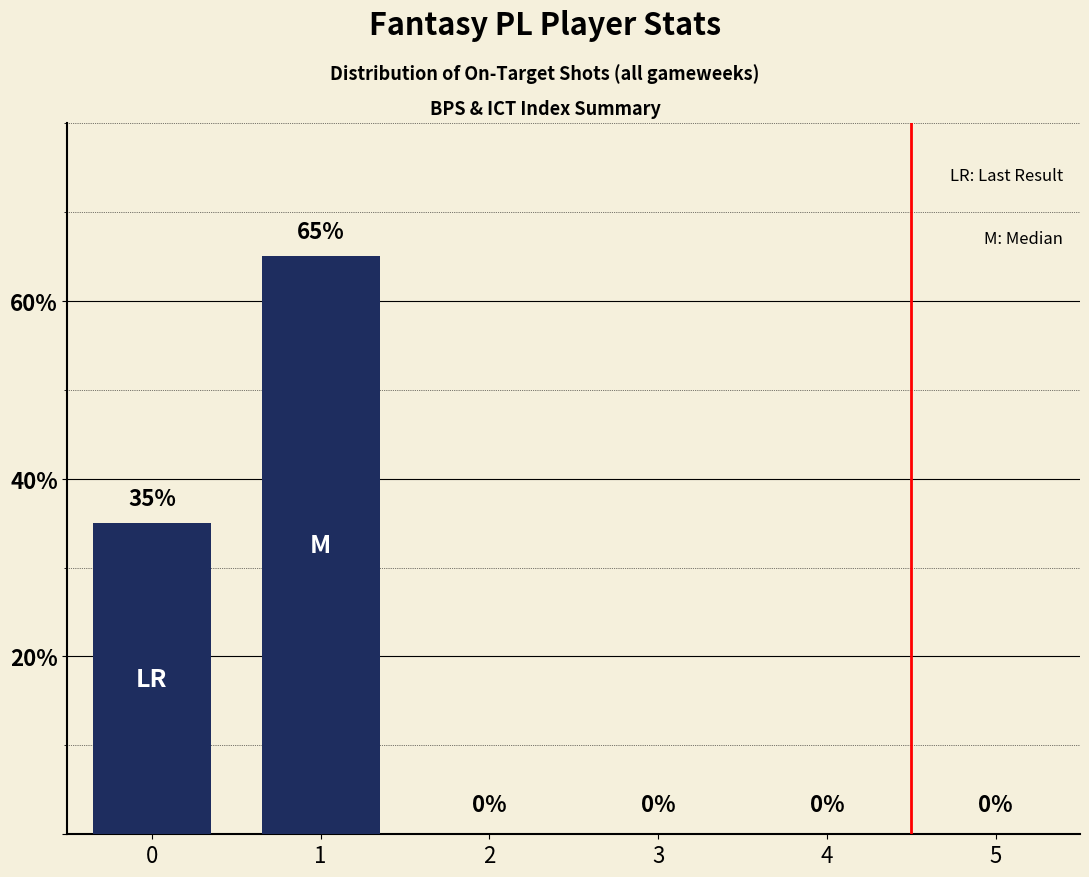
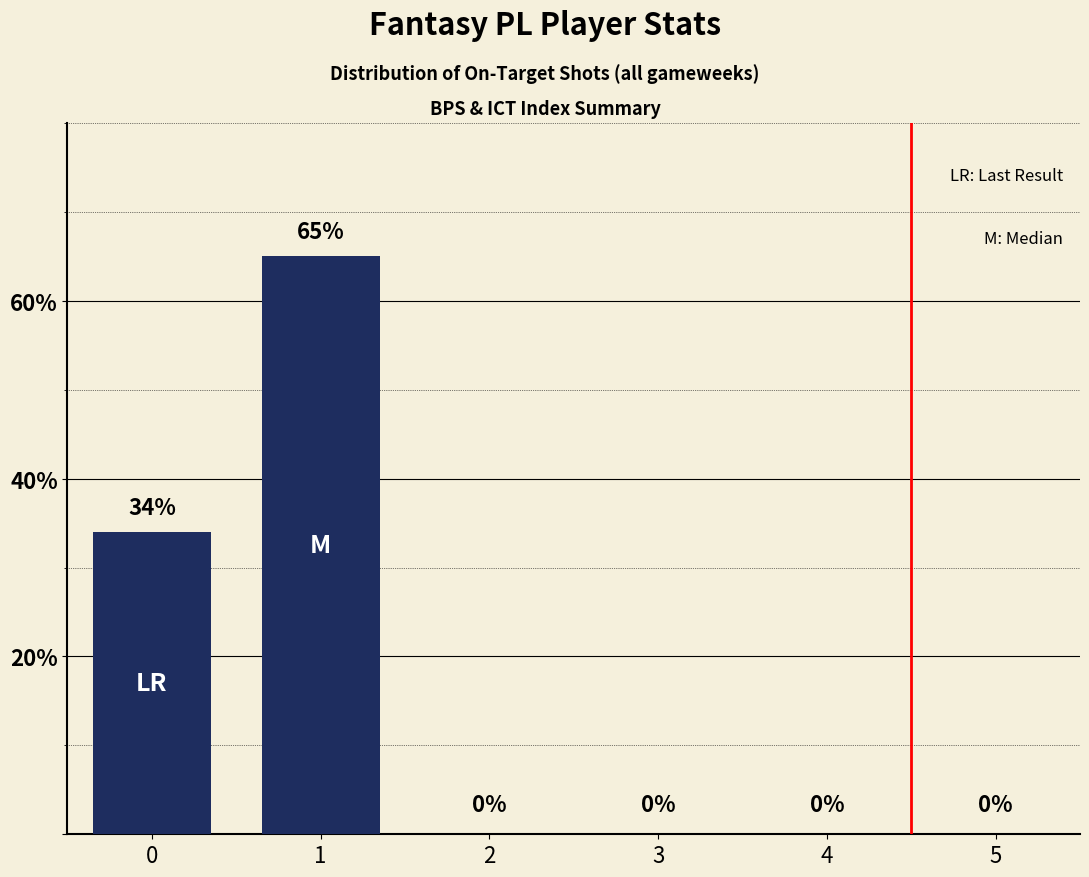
0: 35% -> 34%
